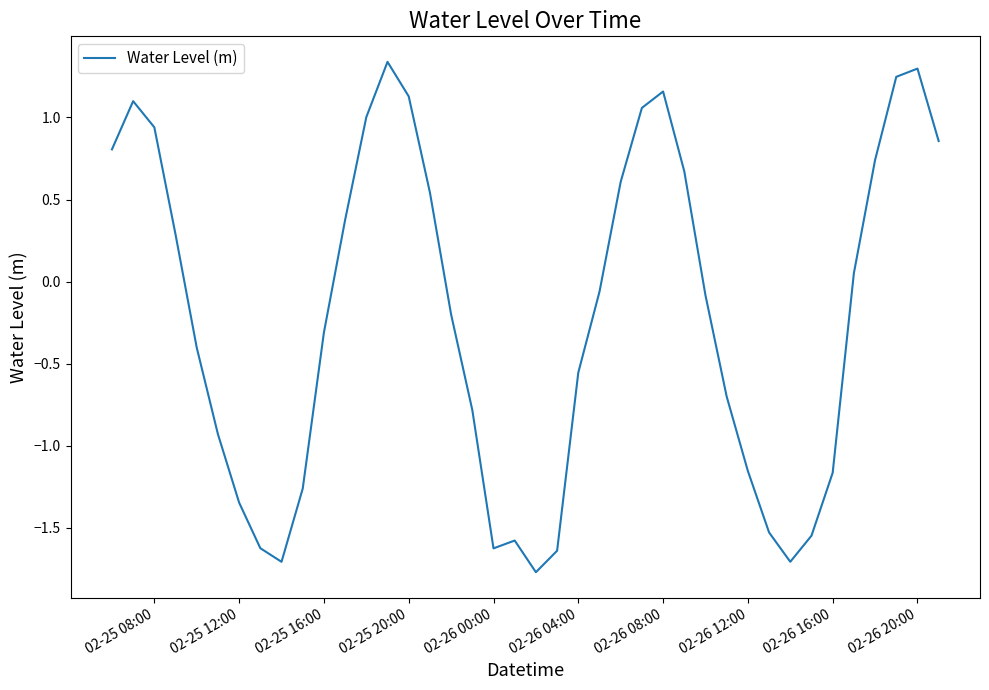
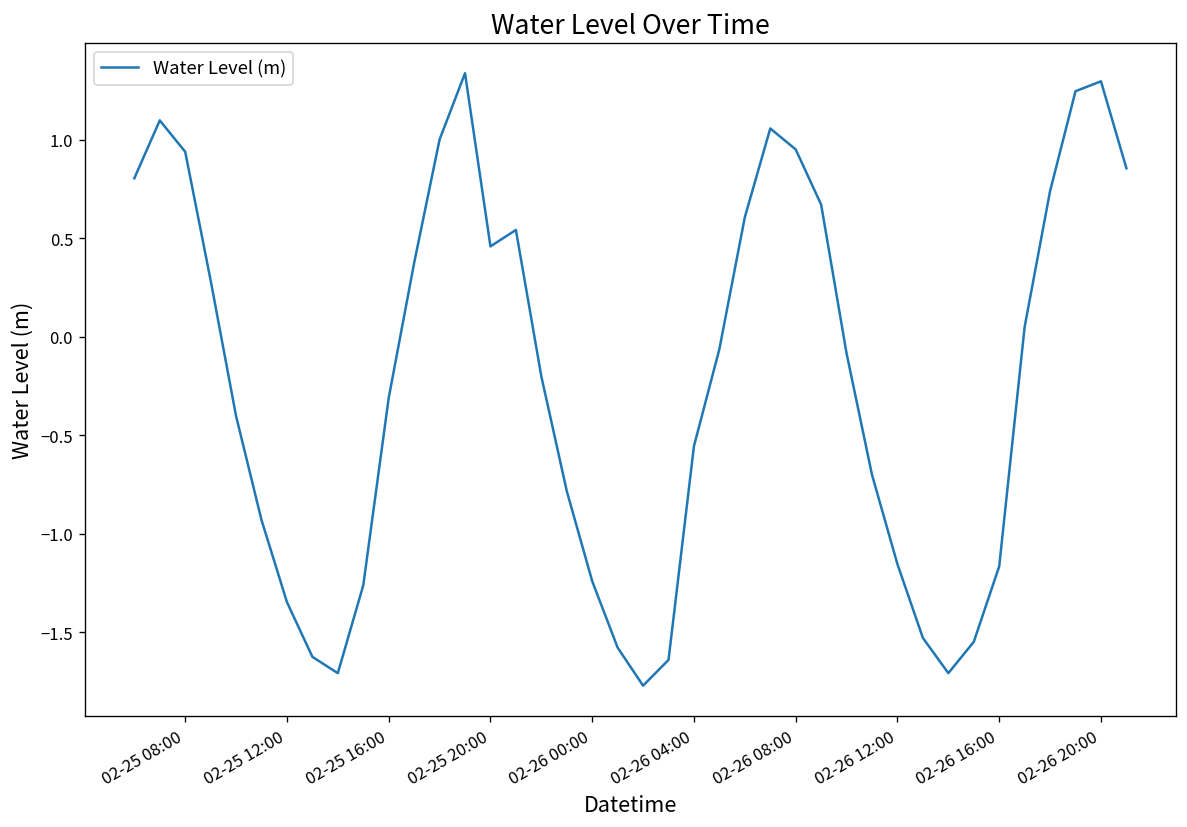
02-25 20:00: 1.13 -> 0.46
02-26 00:00: -1.63 -> -1.24
02-26 08:00: 1.16 -> 0.95
